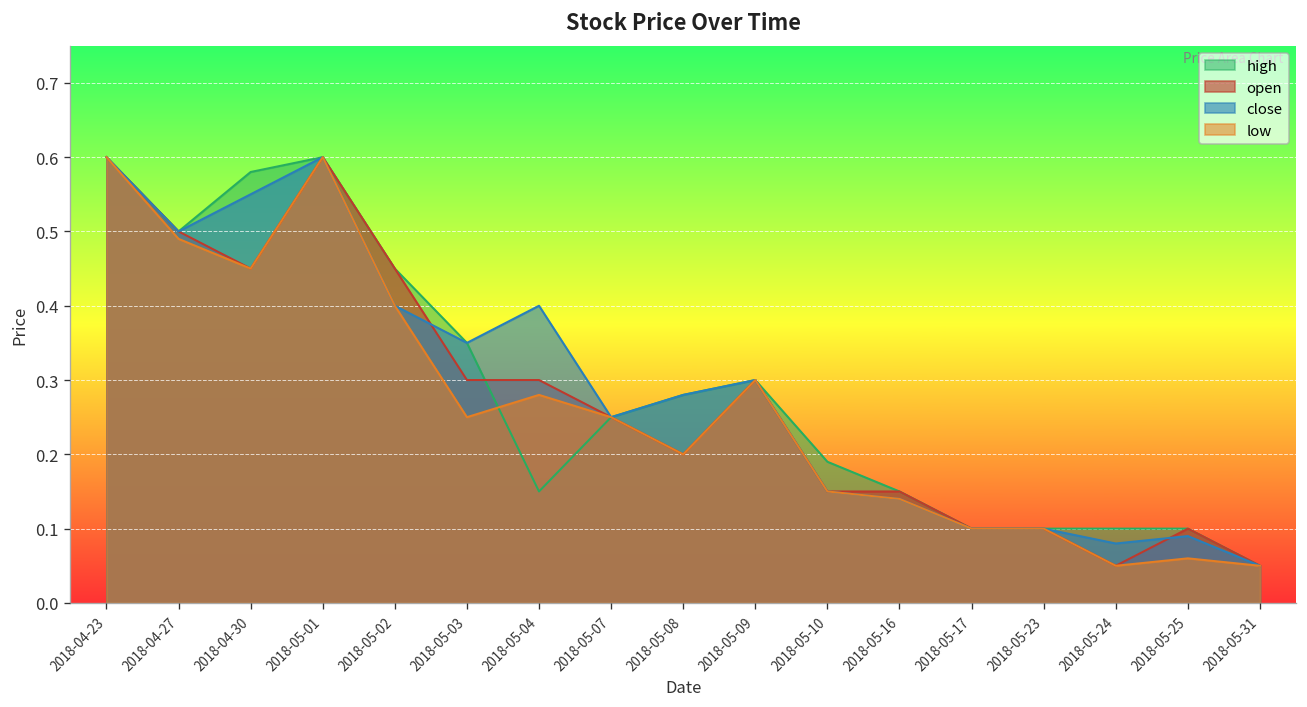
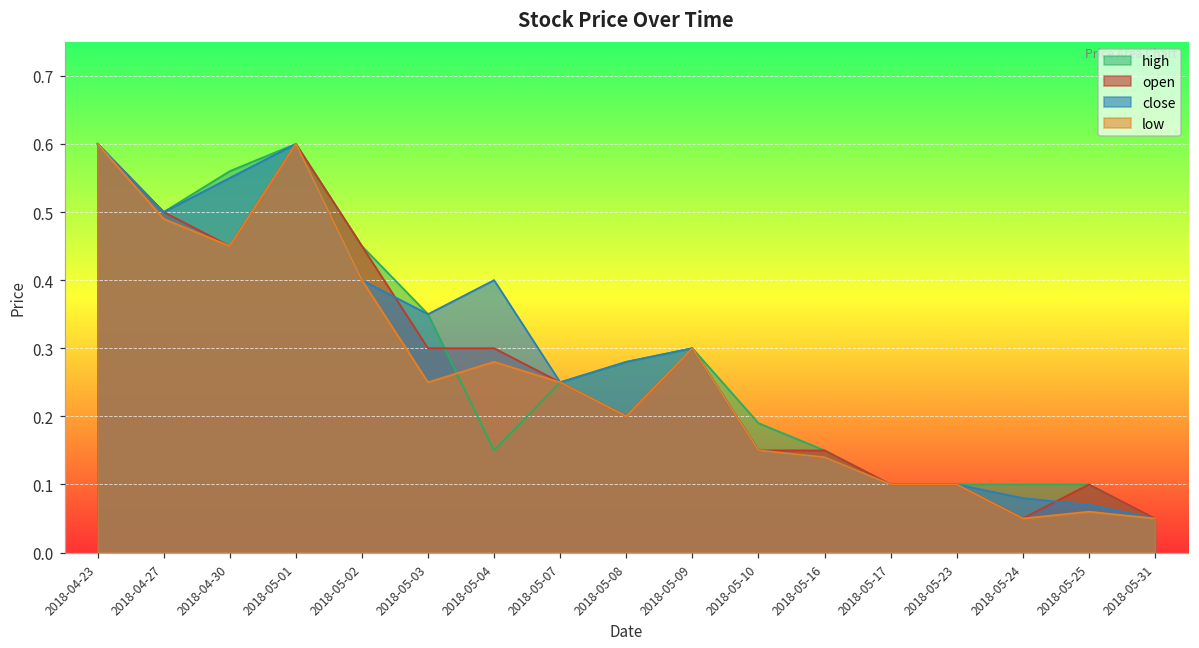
high, 2018-04-30: 0.58 -> 0.56
close, 2018-05-25: 0.09 -> 0.07
